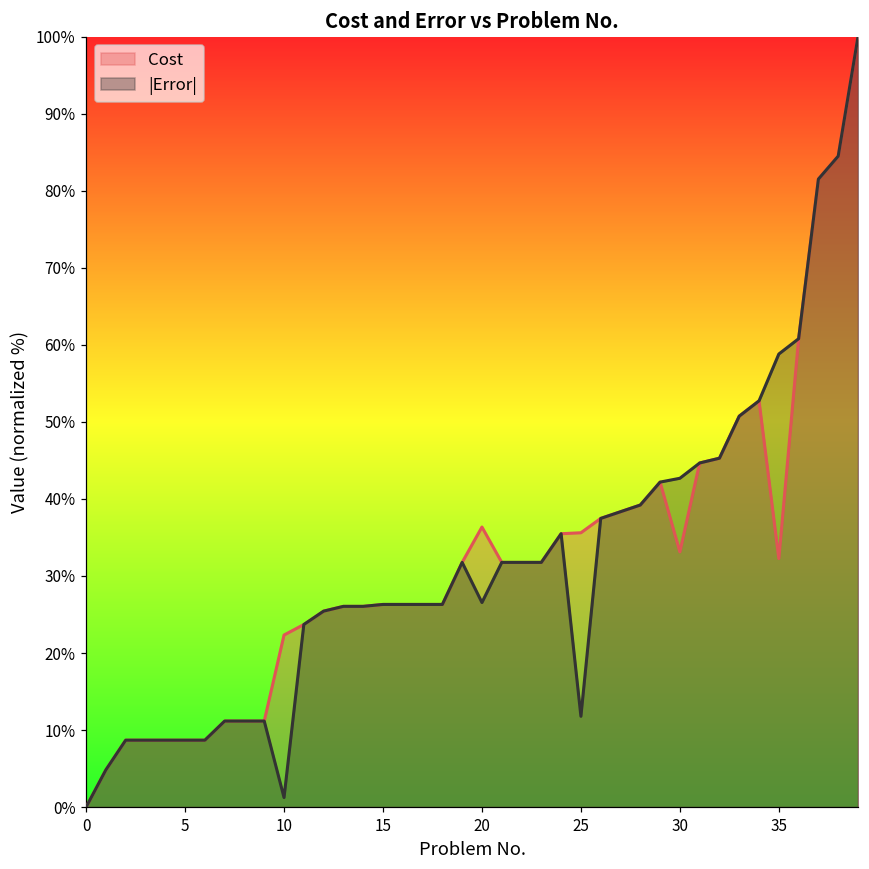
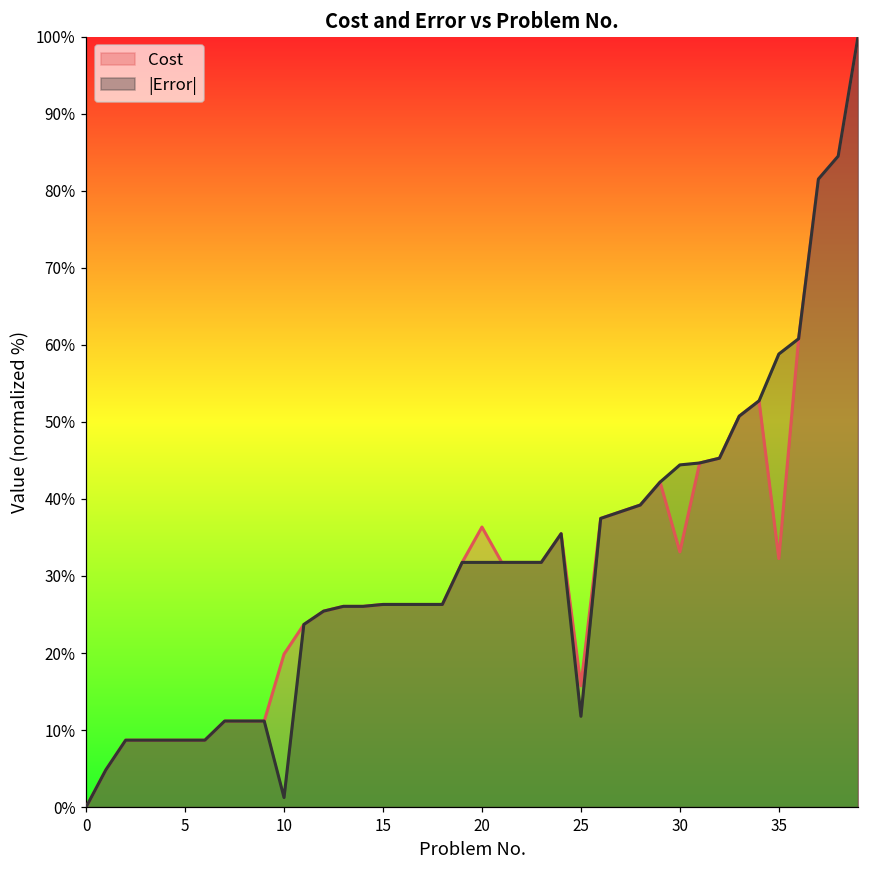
Cost, 10: 22% -> 20%
|Error|, 20: 27% -> 32%
Cost, 25: 36% -> 16%
|Error|, 30: 43% -> 44%
